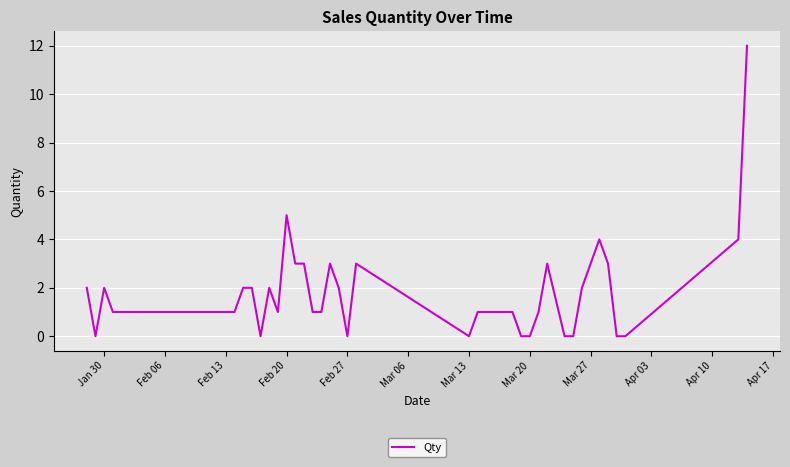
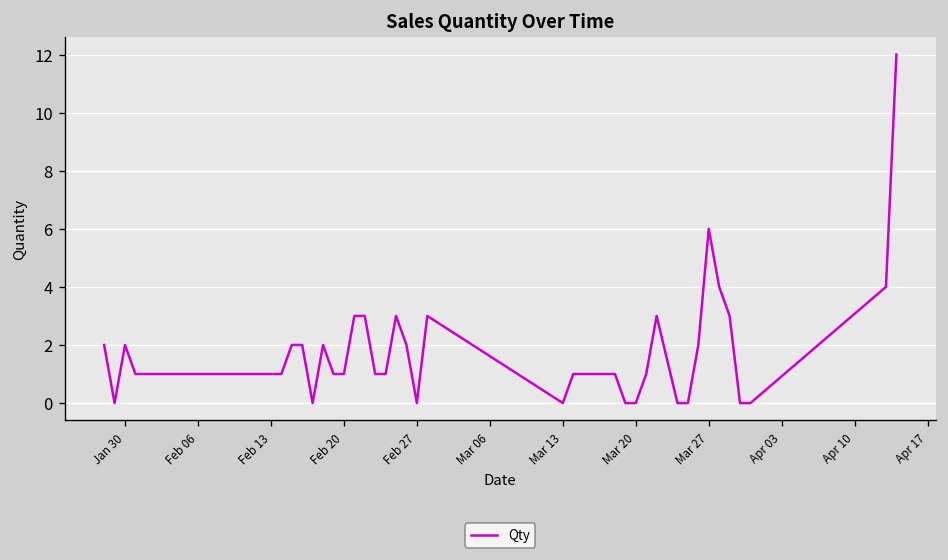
Feb 20: 5 -> 1
Mar 27: 3 -> 6
